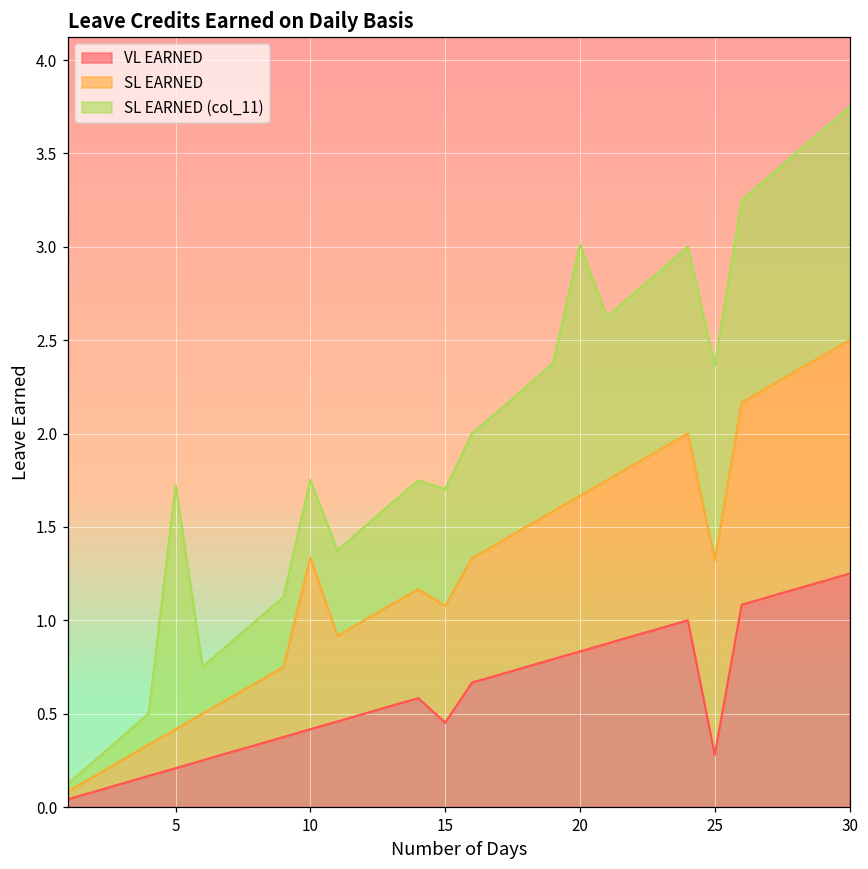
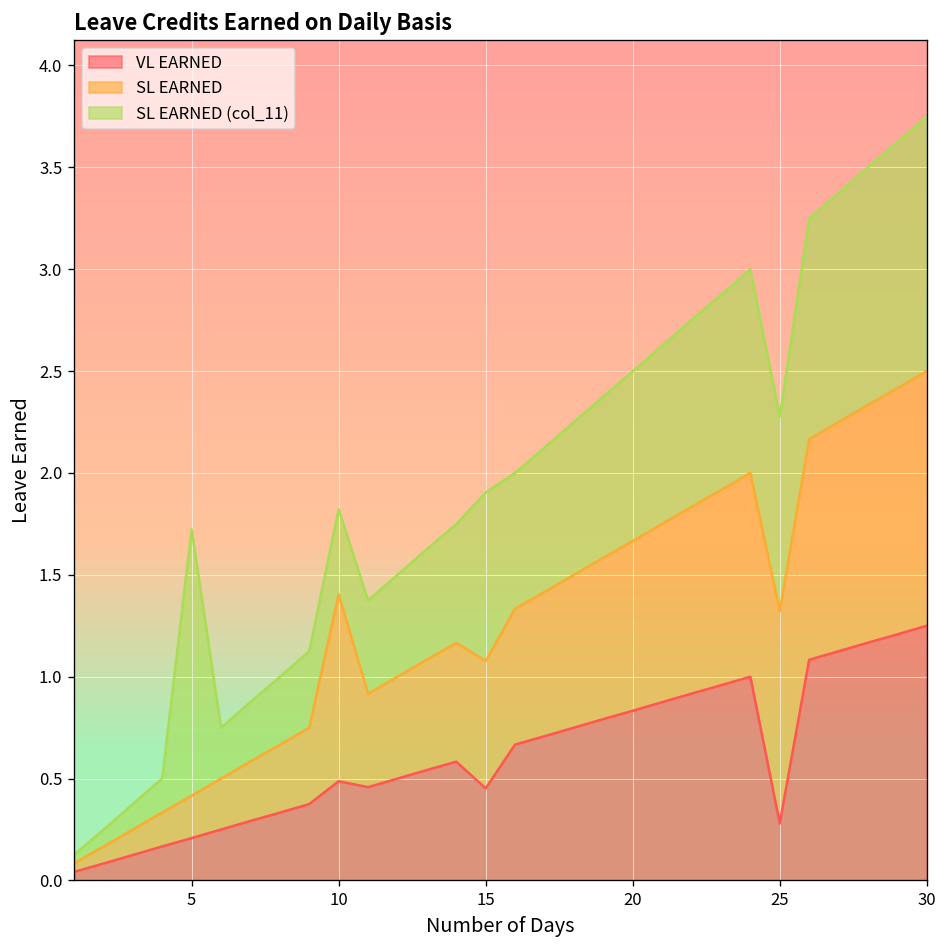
VL EARNED, 10: 0.42 -> 0.49
SL EARNED (col_11), 15: 0.63 -> 0.83
SL EARNED (col_11), 20: 1.35 -> 0.83
SL EARNED (col_11), 25: 1.04 -> 0.95
